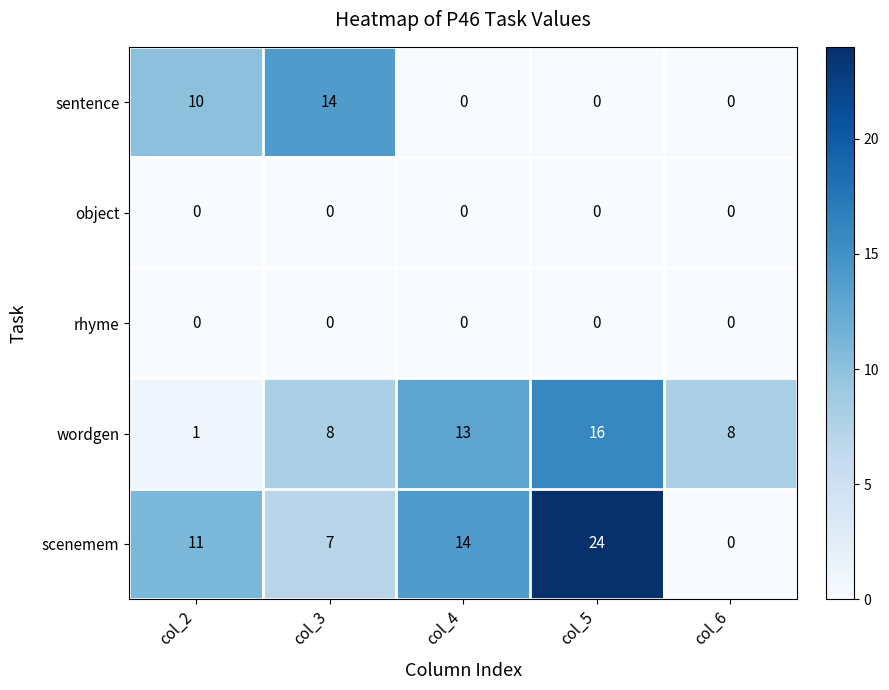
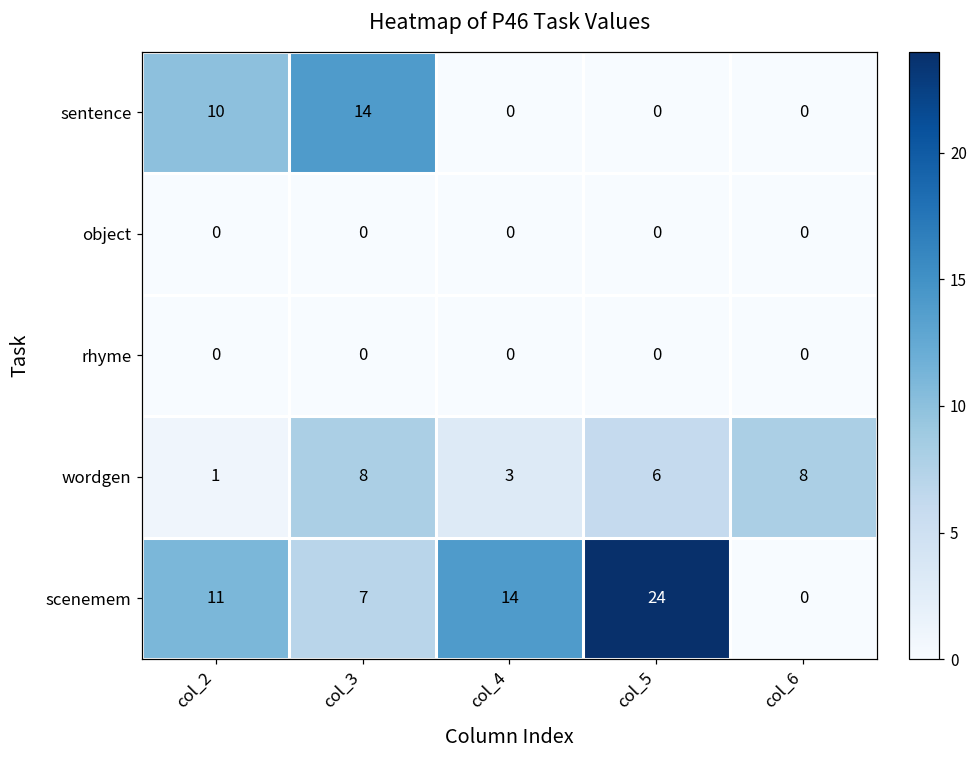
wordgen, col_4: 13 -> 3
wordgen, col_5: 16 -> 6
